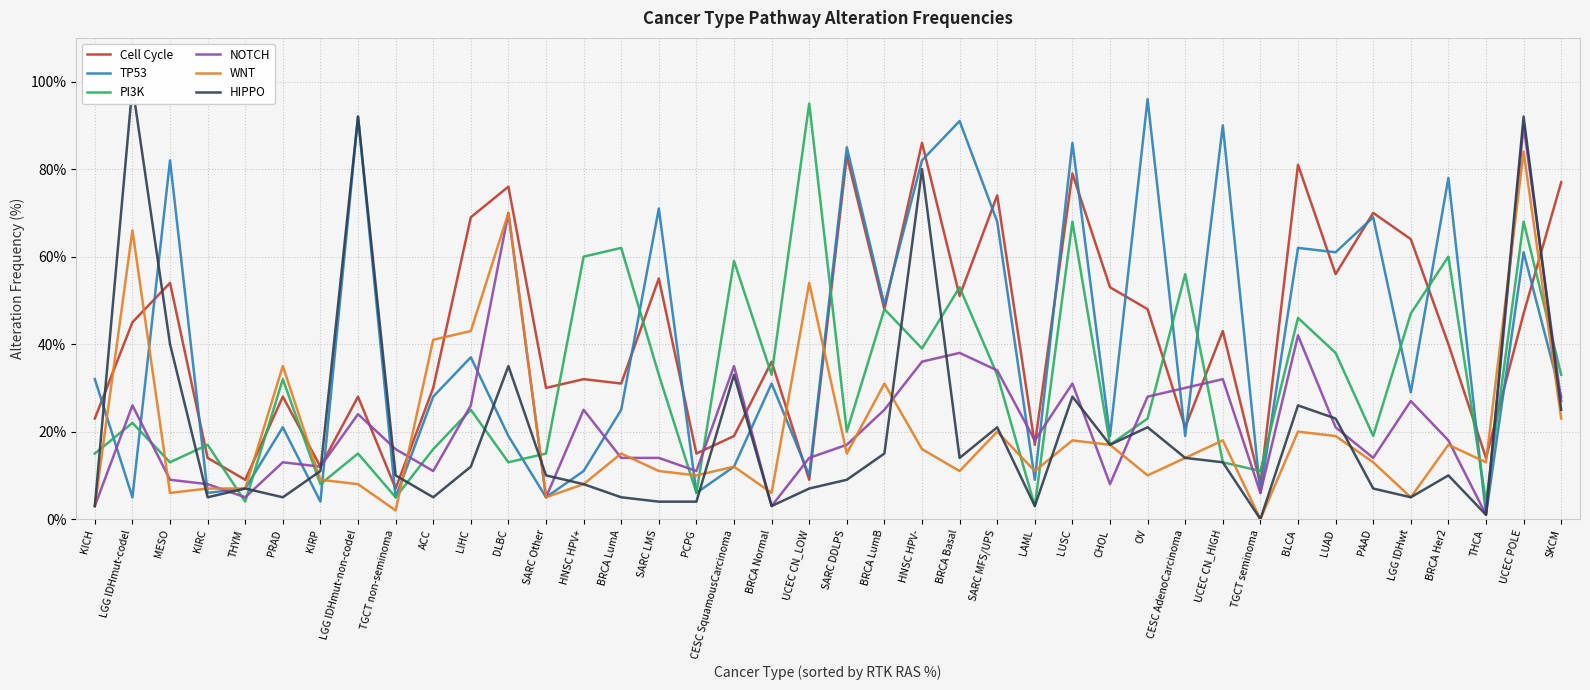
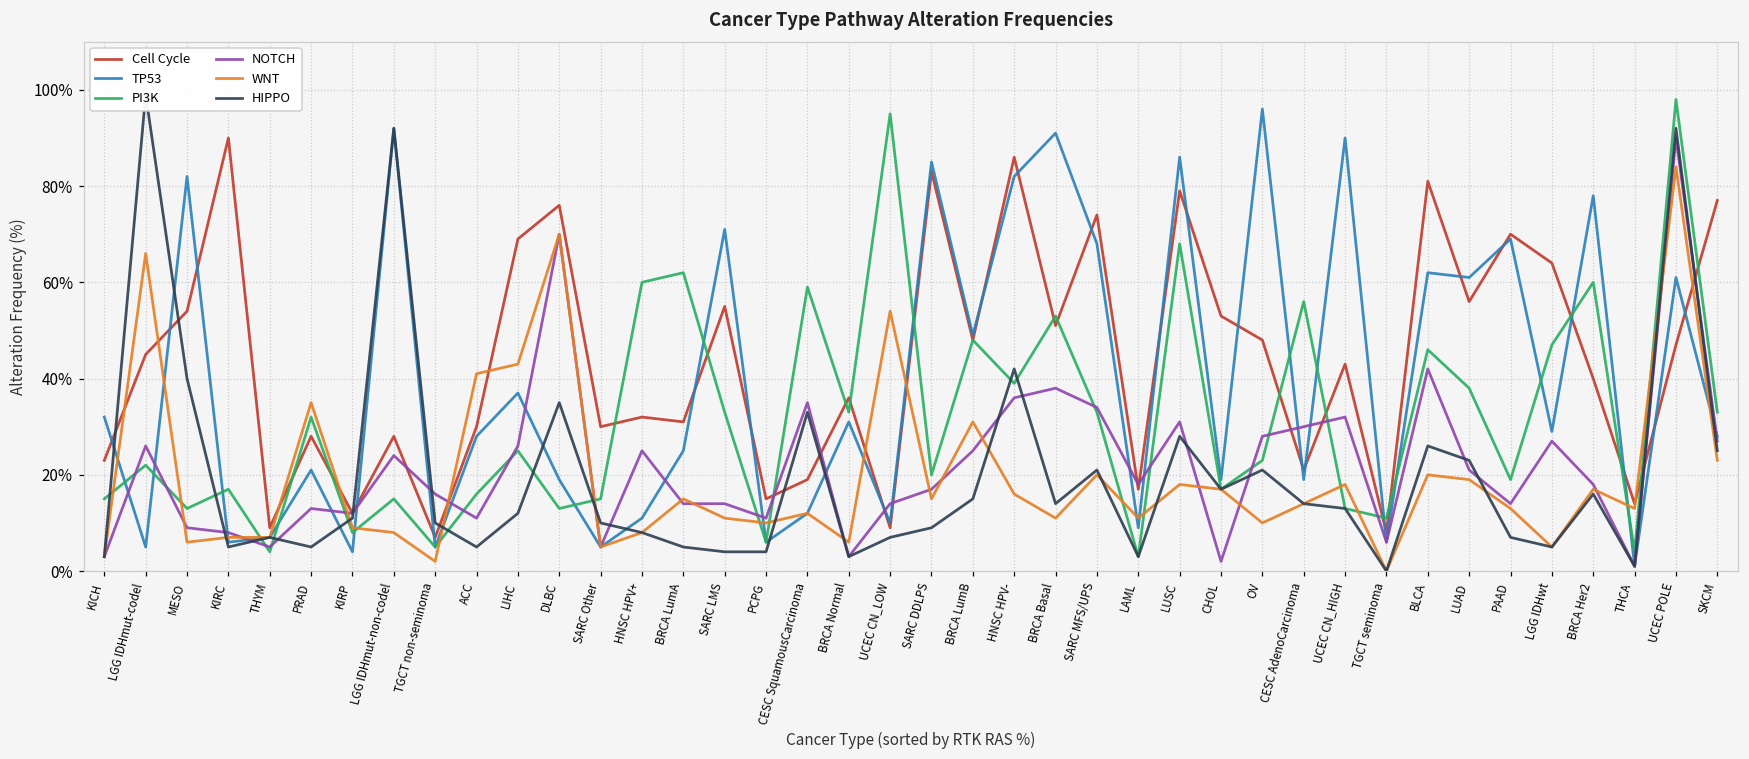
Cell Cycle, KIRC: 14% -> 90%
HIPPO, HNSC HPV-: 80% -> 42%
NOTCH, CHOL: 8% -> 2%
HIPPO, BRCA Her2: 10% -> 16%
PI3K, UCEC POLE: 68% -> 98%
